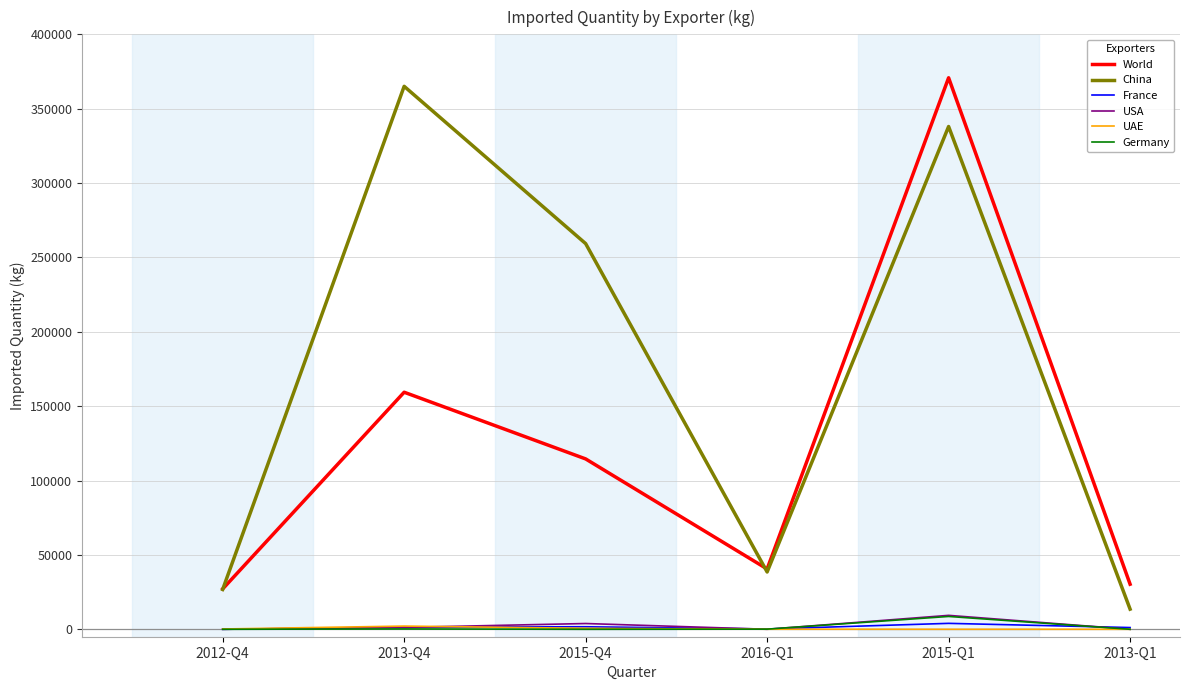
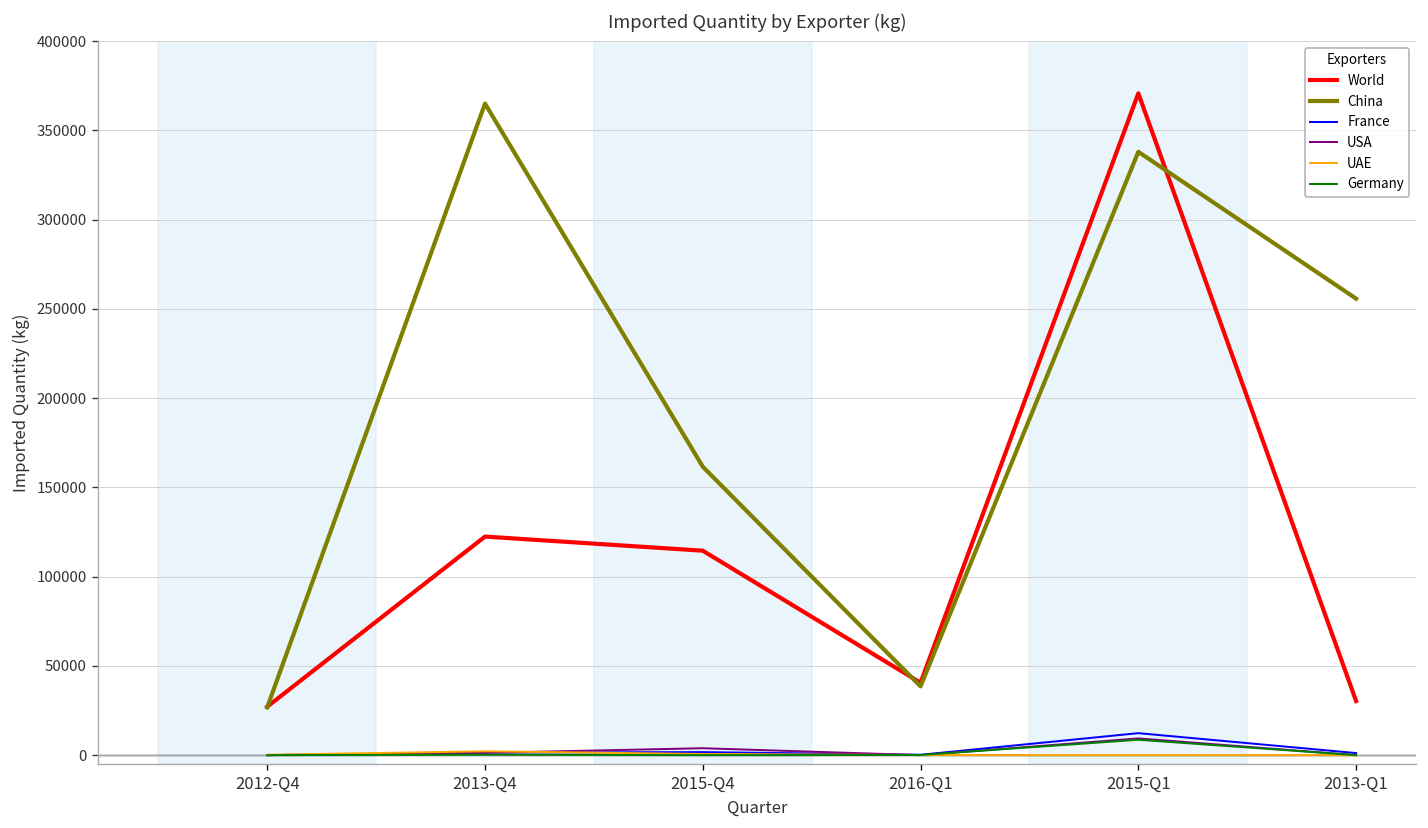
World, 2013-Q4: 159000 -> 122000
China, 2015-Q4: 259000 -> 162000
France, 2015-Q1: 4000 -> 12000
China, 2013-Q1: 14000 -> 256000
